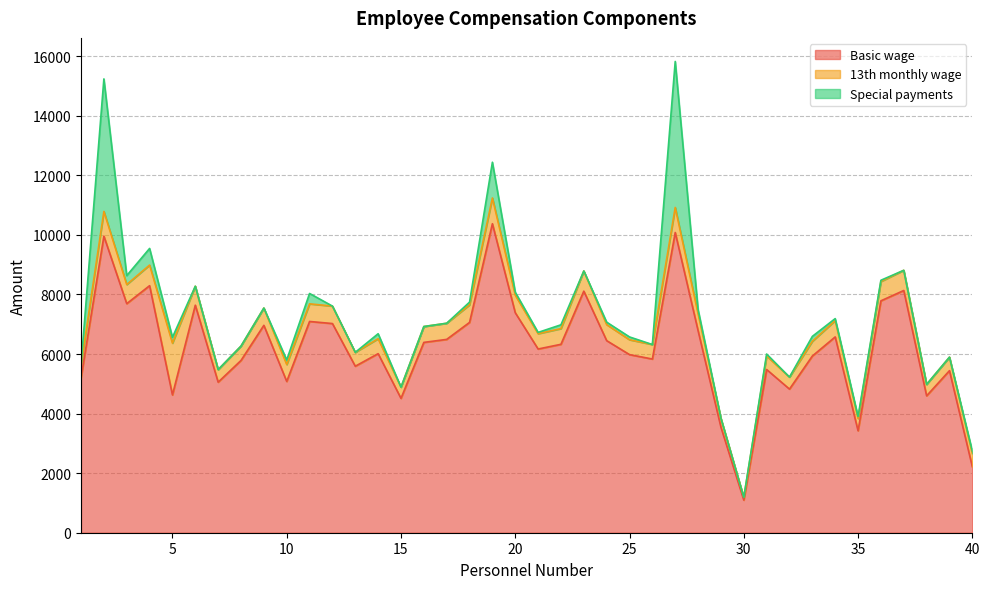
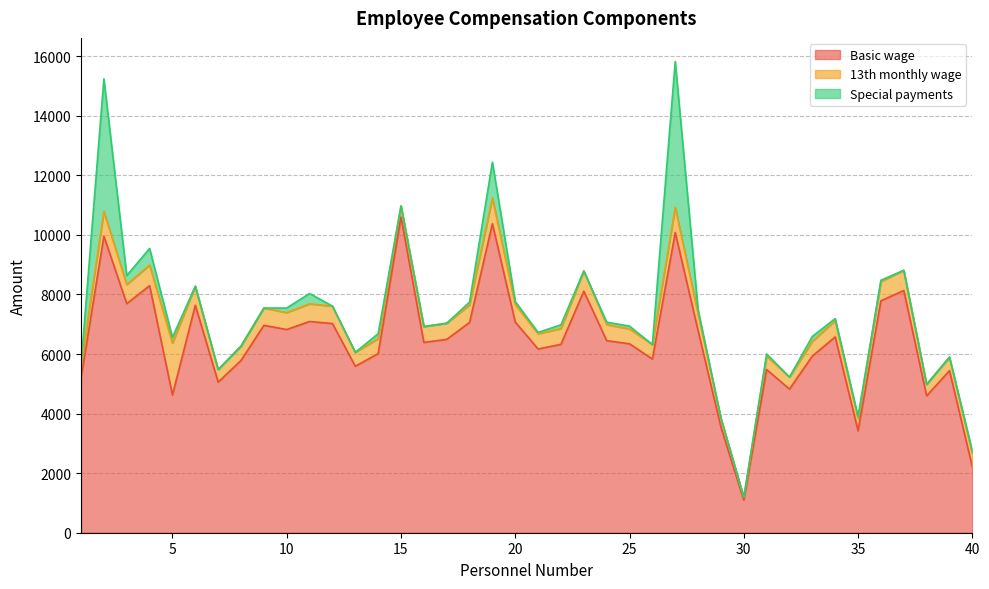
Basic wage, 10: 5100 -> 6800
Basic wage, 15: 4500 -> 10600
Basic wage, 20: 7400 -> 7100
Basic wage, 25: 6000 -> 6300
